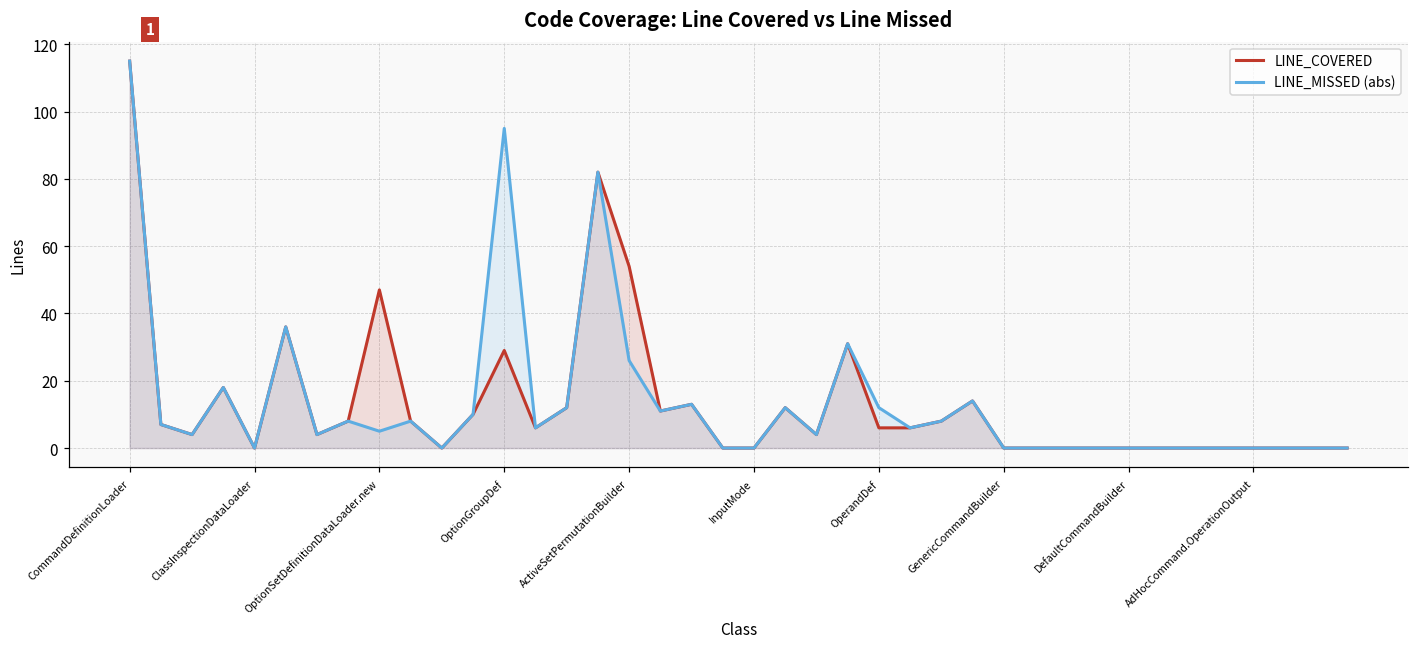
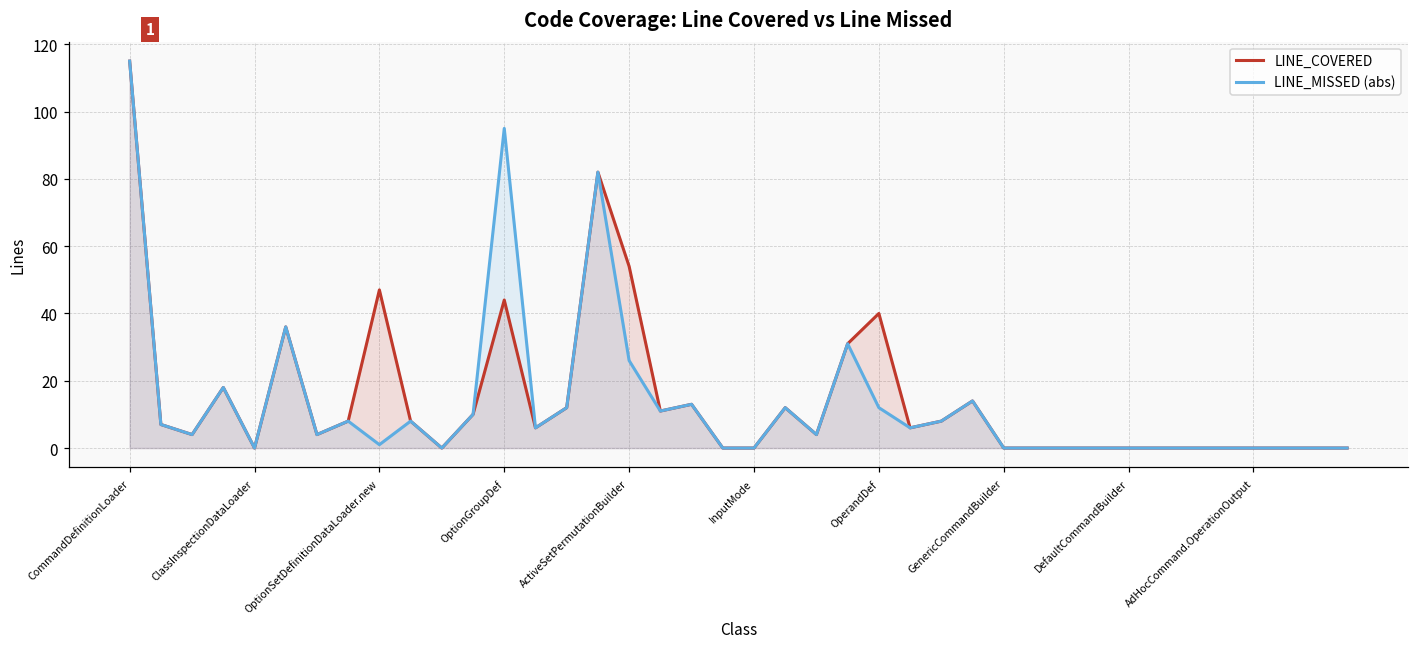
LINE_MISSED (abs), OptionSetDefinitionDataLoader.new: 5 -> 1
LINE_COVERED, OptionGroupDef: 29 -> 44
LINE_COVERED, OperandDef: 6 -> 40
